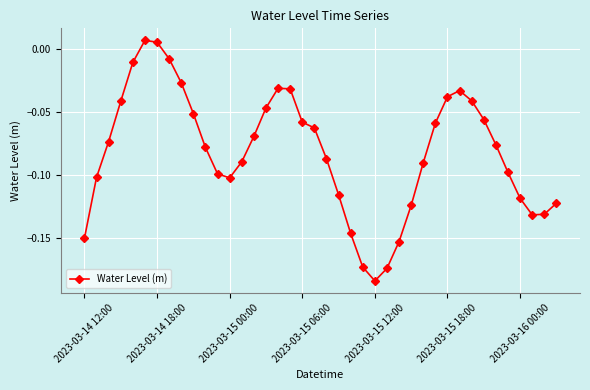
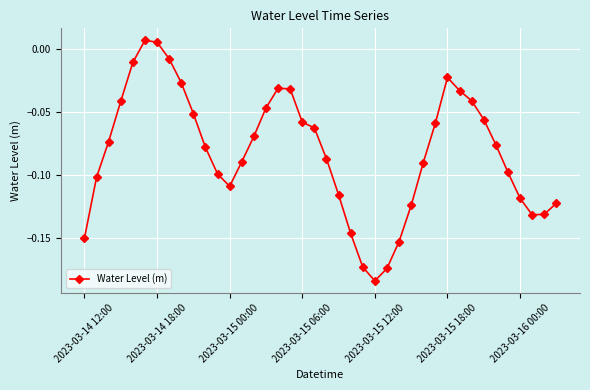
2023-03-15 00:00: -0.102 -> -0.109
2023-03-15 18:00: -0.038 -> -0.023
